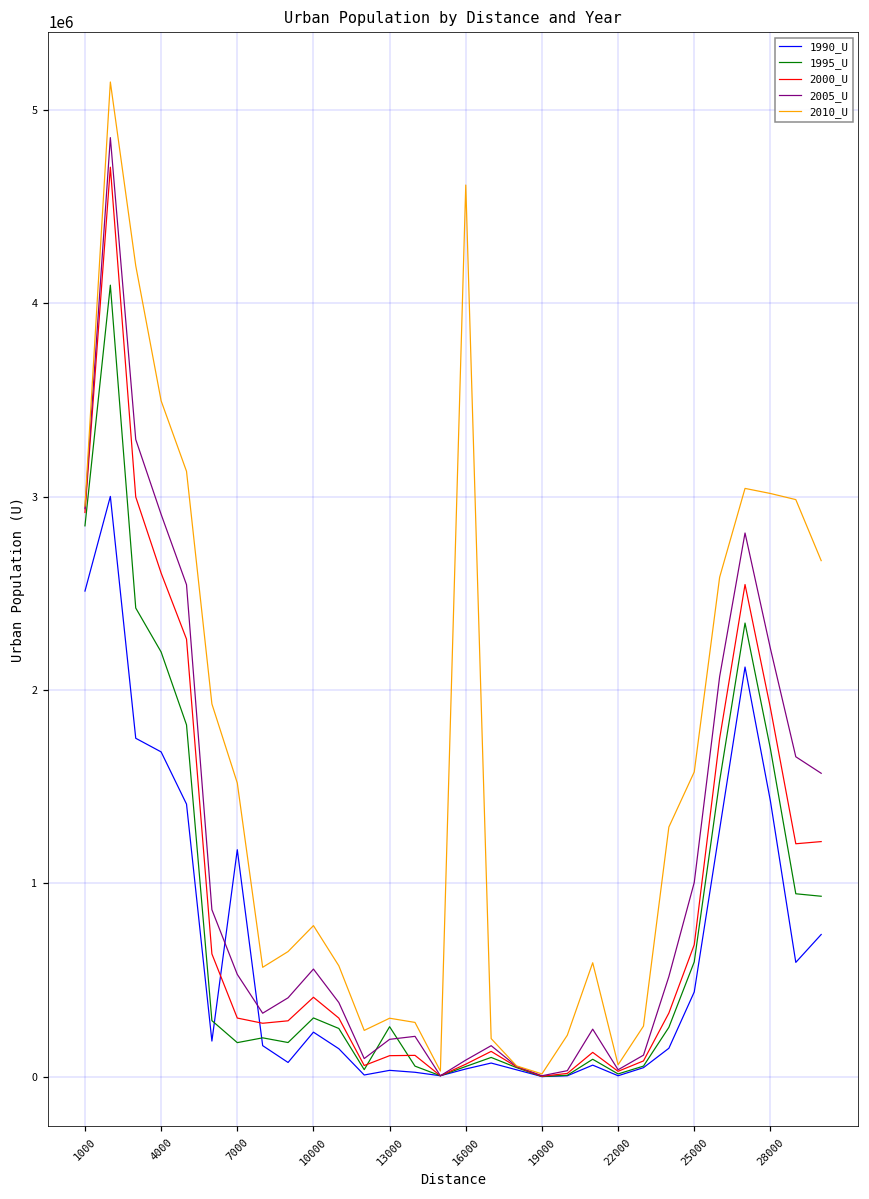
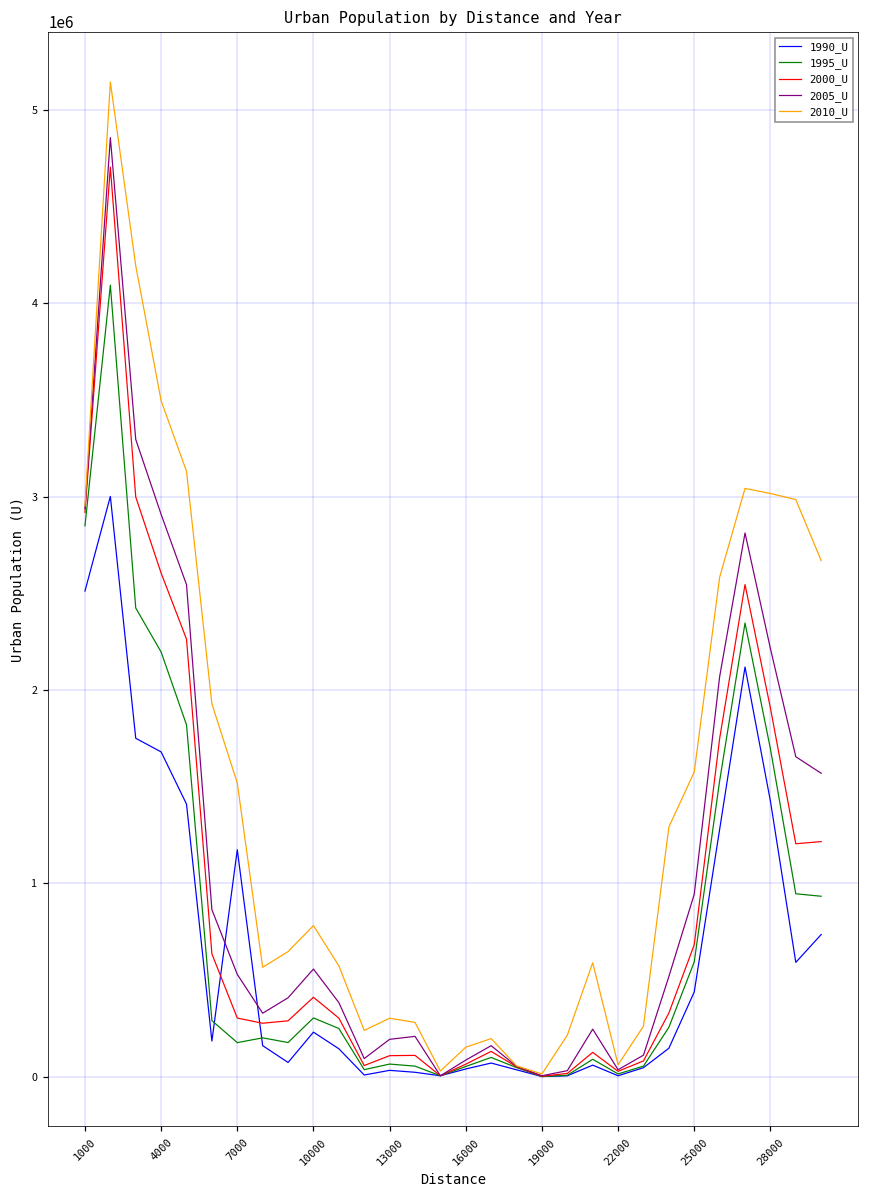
1995_U, 13000: 260000 -> 60000
2010_U, 16000: 4610000 -> 150000
2005_U, 25000: 1000000 -> 940000
